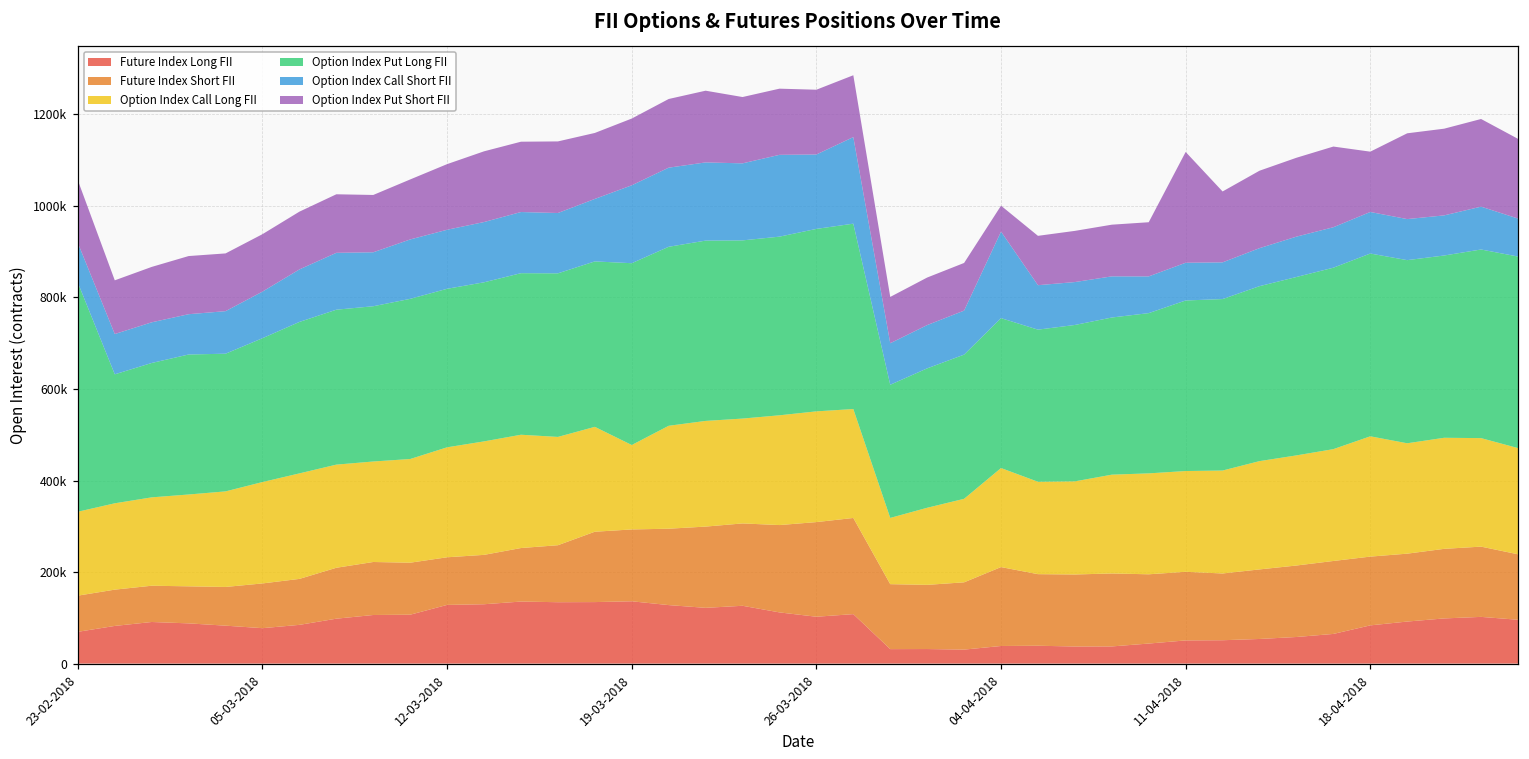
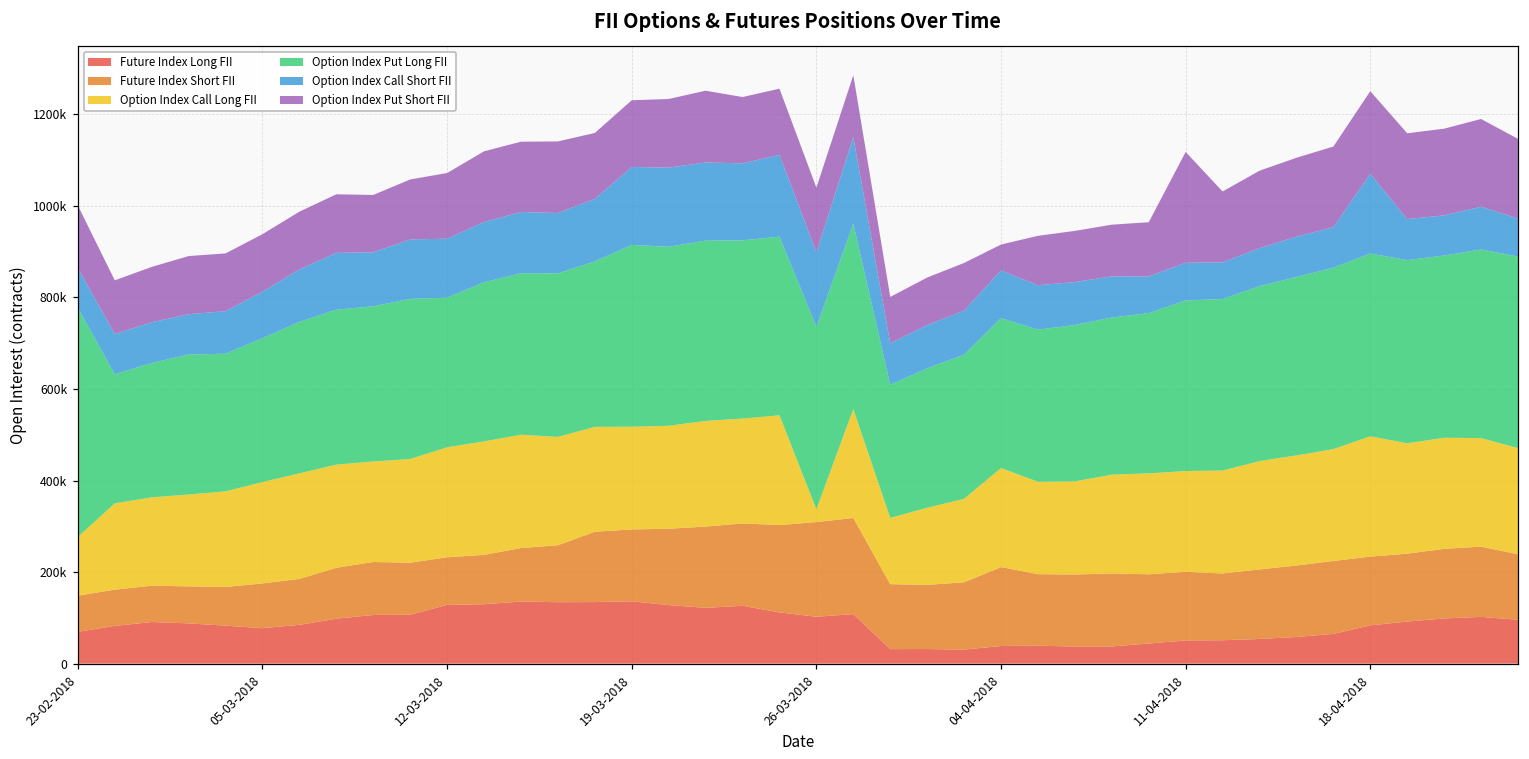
Option Index Call Long FII, 23-02-2018: 180000 -> 130000
Option Index Put Long FII, 12-03-2018: 350000 -> 330000
Option Index Call Long FII, 19-03-2018: 180000 -> 220000
Option Index Call Long FII, 26-03-2018: 240000 -> 30000
Option Index Call Short FII, 04-04-2018: 190000 -> 100000
Option Index Call Short FII, 18-04-2018: 90000 -> 170000
Option Index Put Short FII, 18-04-2018: 130000 -> 180000
